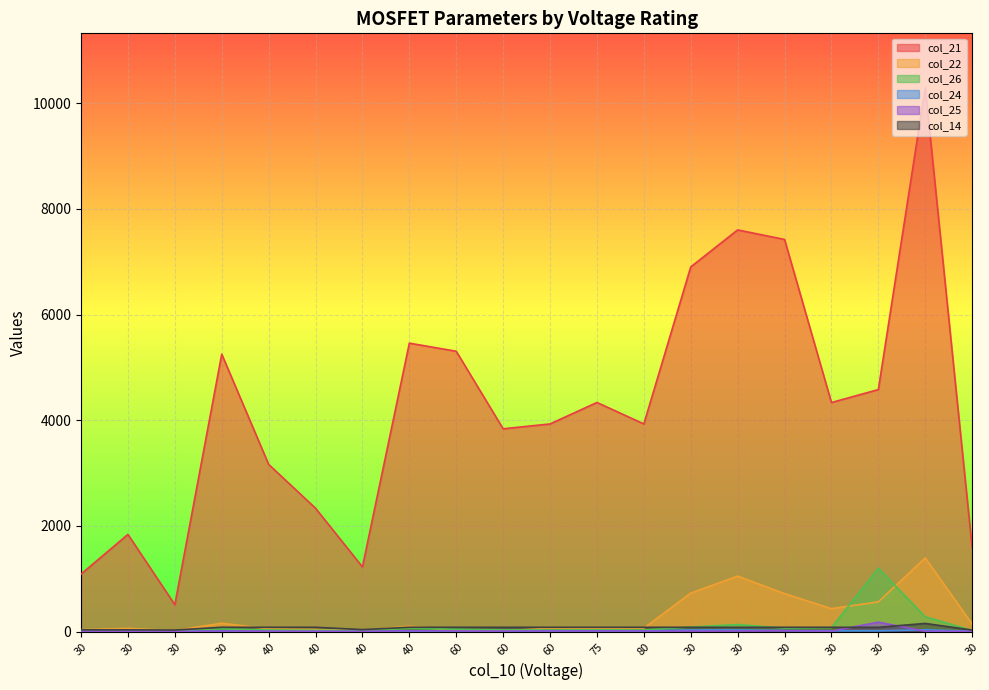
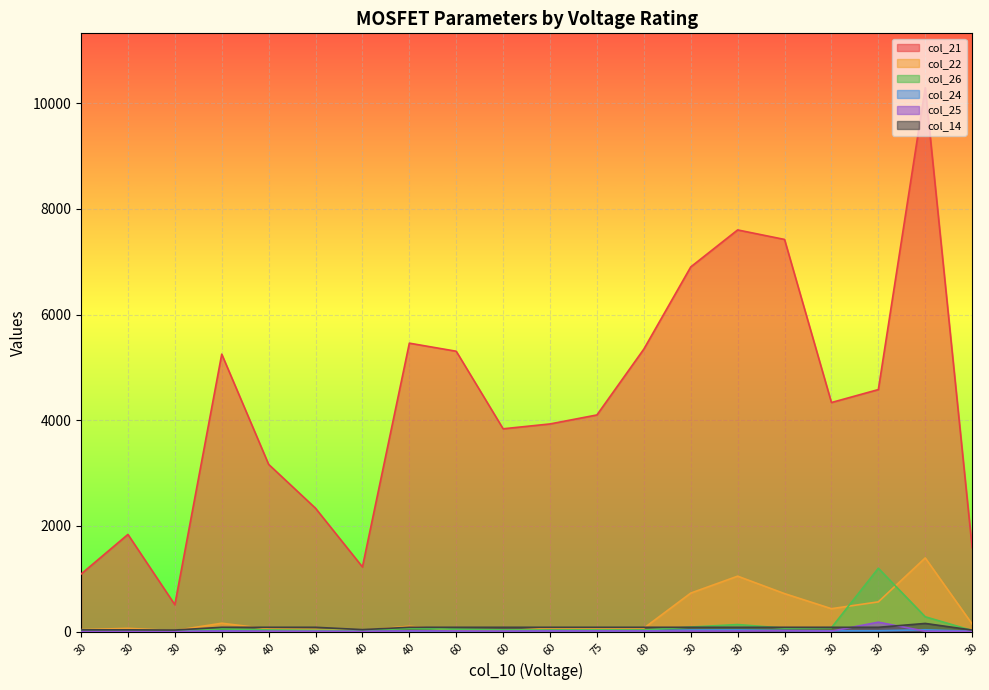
col_21, 75: 4300 -> 4100
col_21, 80: 3900 -> 5300
